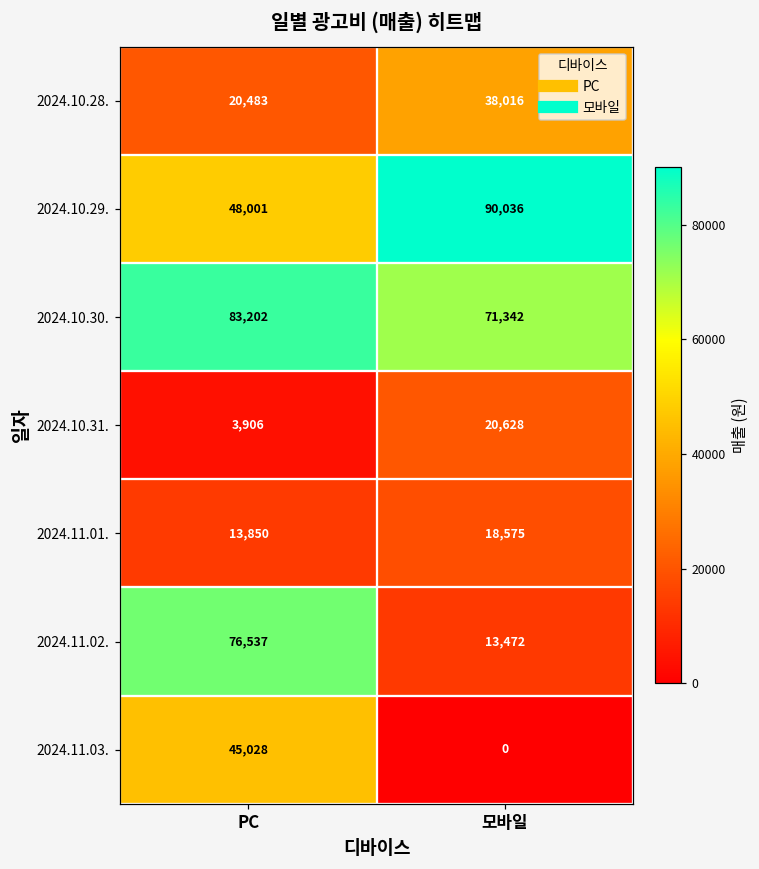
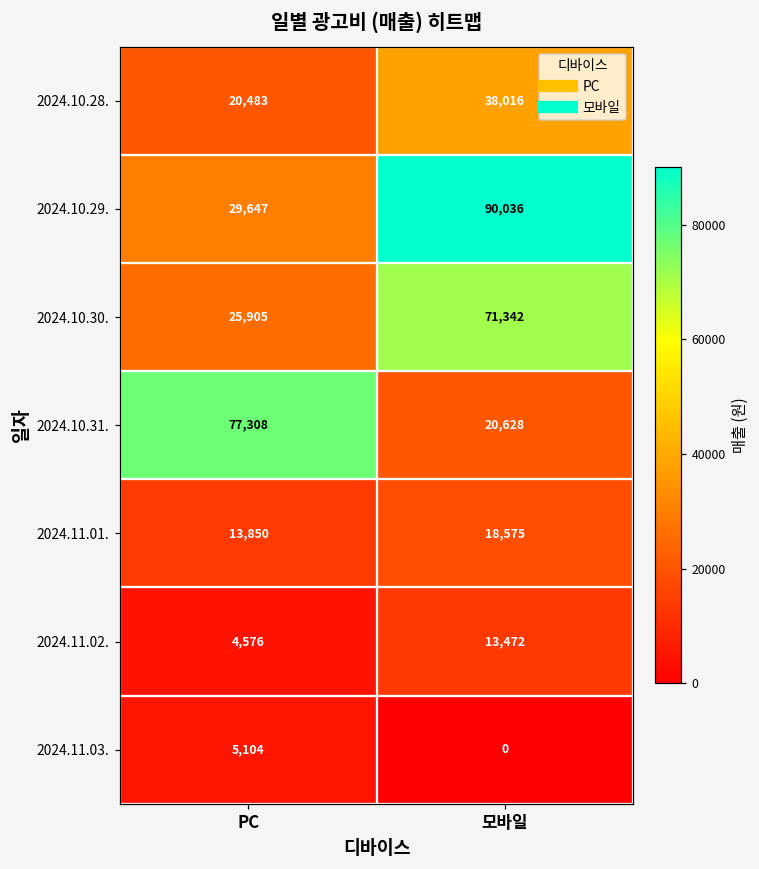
2024.10.29., PC: 48,001 -> 29,647
2024.10.30., PC: 83,202 -> 25,905
2024.10.31., PC: 3,906 -> 77,308
2024.11.02., PC: 76,537 -> 4,576
2024.11.03., PC: 45,028 -> 5,104
